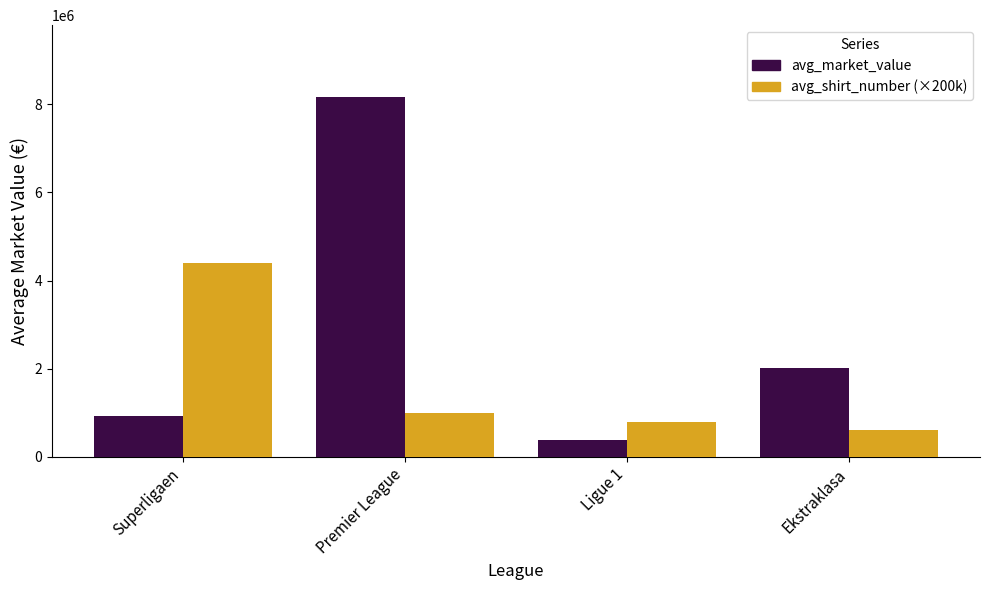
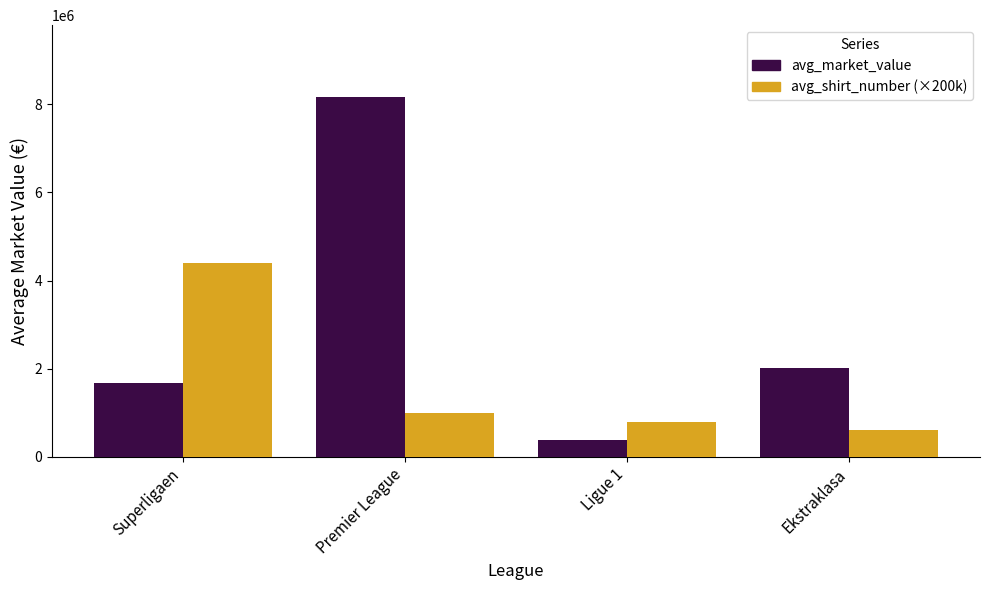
avg_market_value, Superligaen: 900000 -> 1700000
